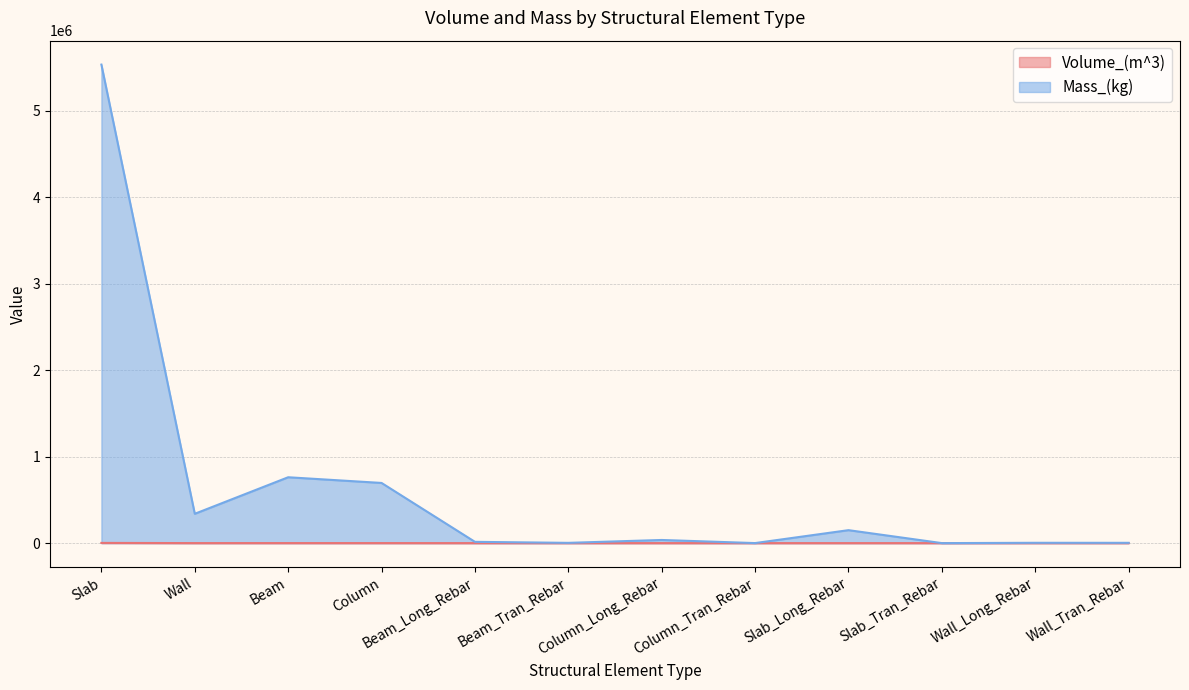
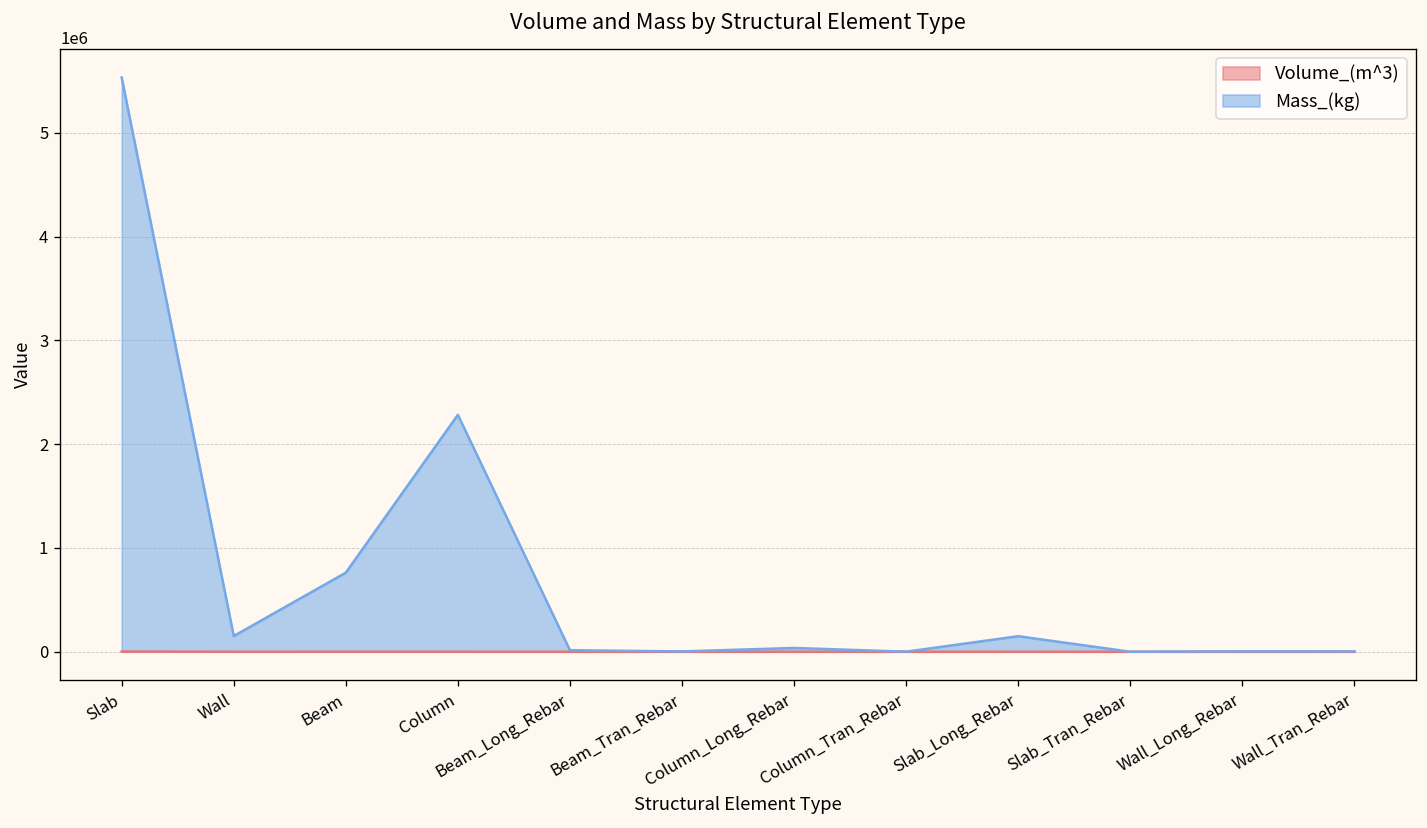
Mass_(kg), Wall: 300000 -> 200000
Mass_(kg), Column: 700000 -> 2300000
